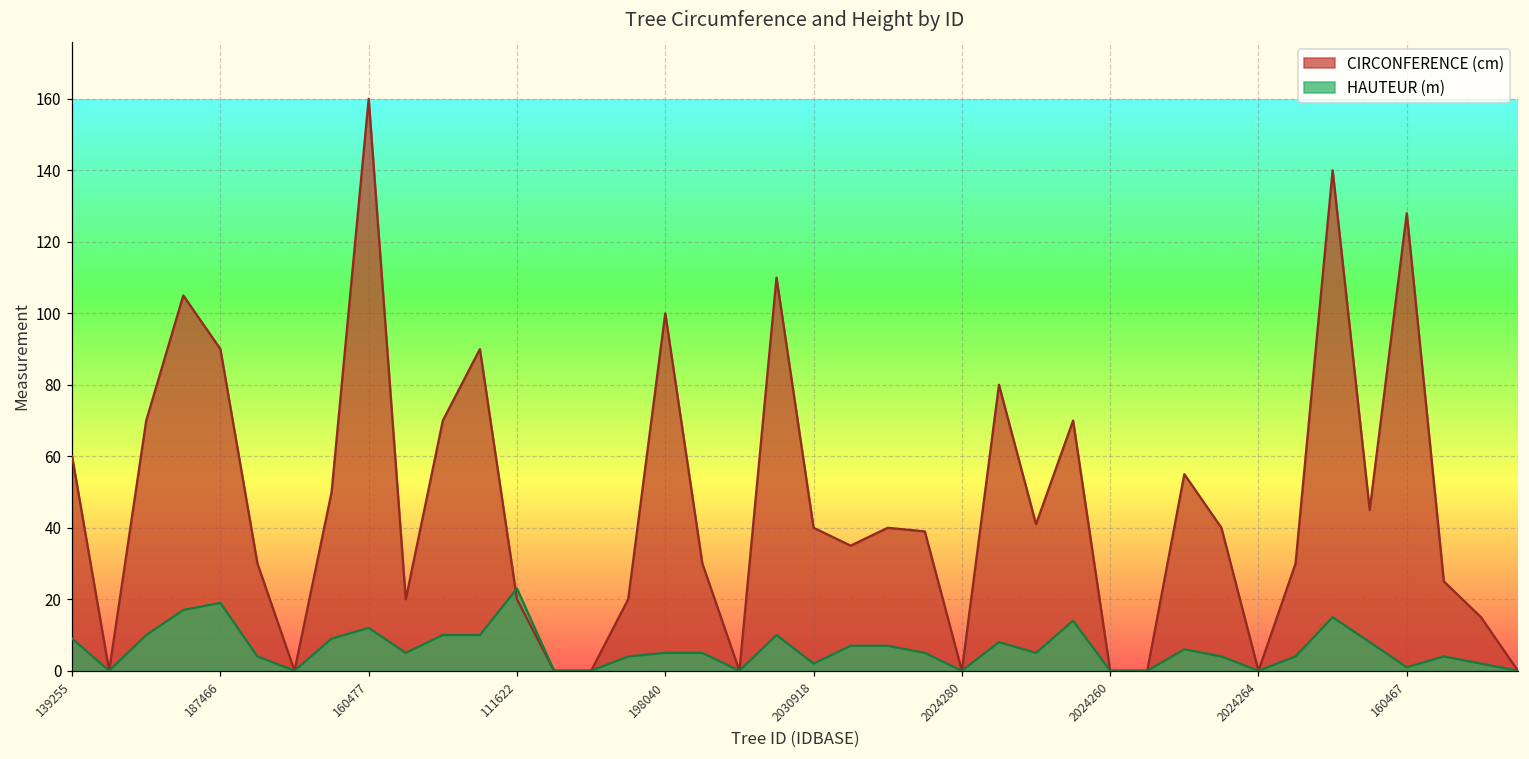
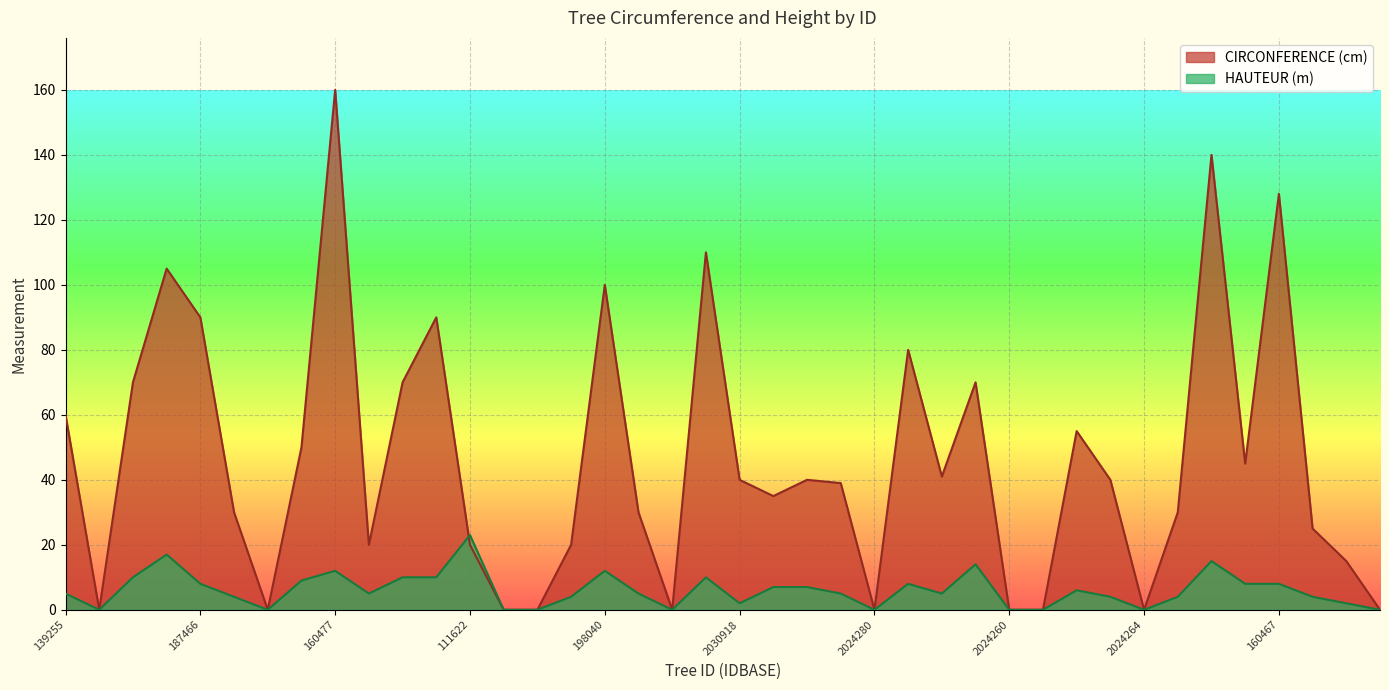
HAUTEUR (m), 139255: 9 -> 5
HAUTEUR (m), 187466: 19 -> 8
HAUTEUR (m), 198040: 5 -> 12
HAUTEUR (m), 160467: 1 -> 8
